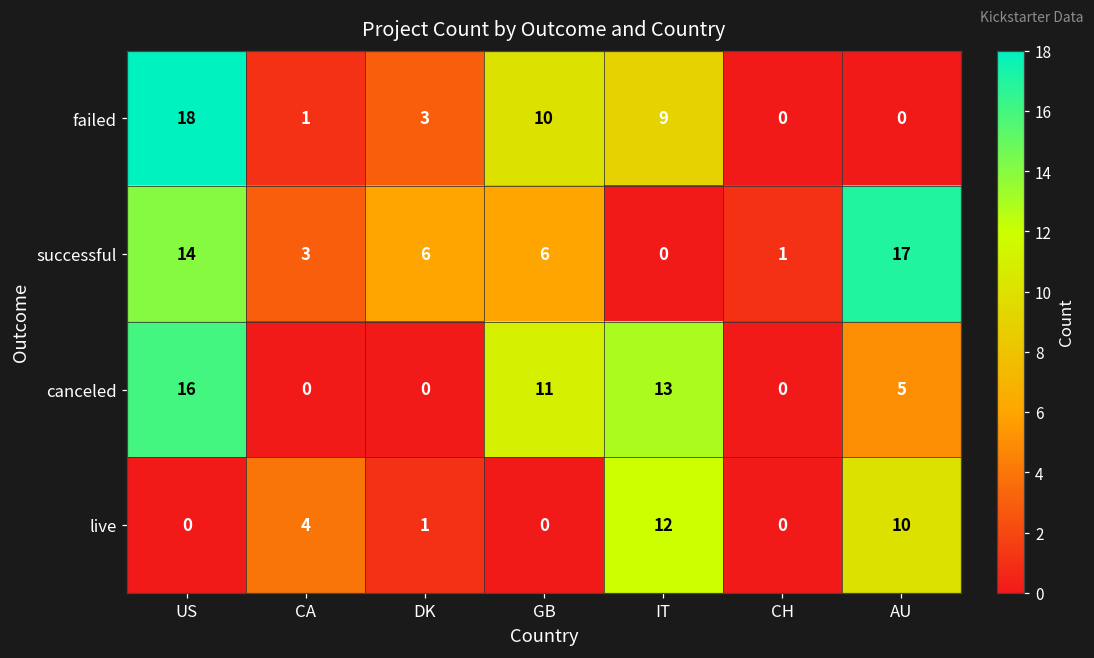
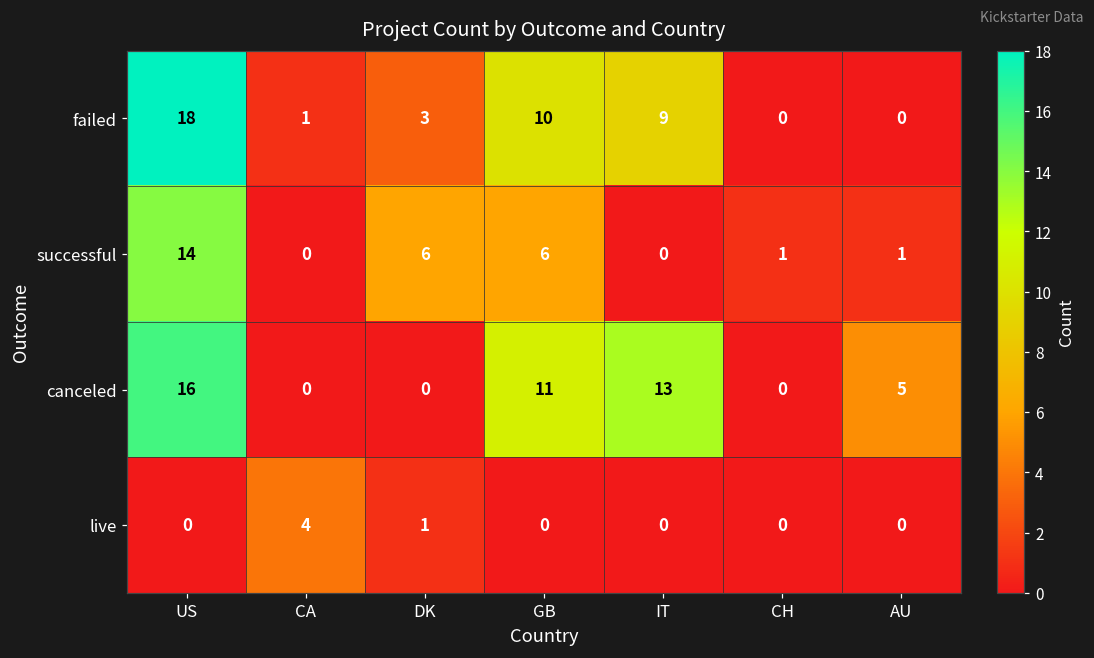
successful, CA: 3 -> 0
successful, AU: 17 -> 1
live, IT: 12 -> 0
live, AU: 10 -> 0
